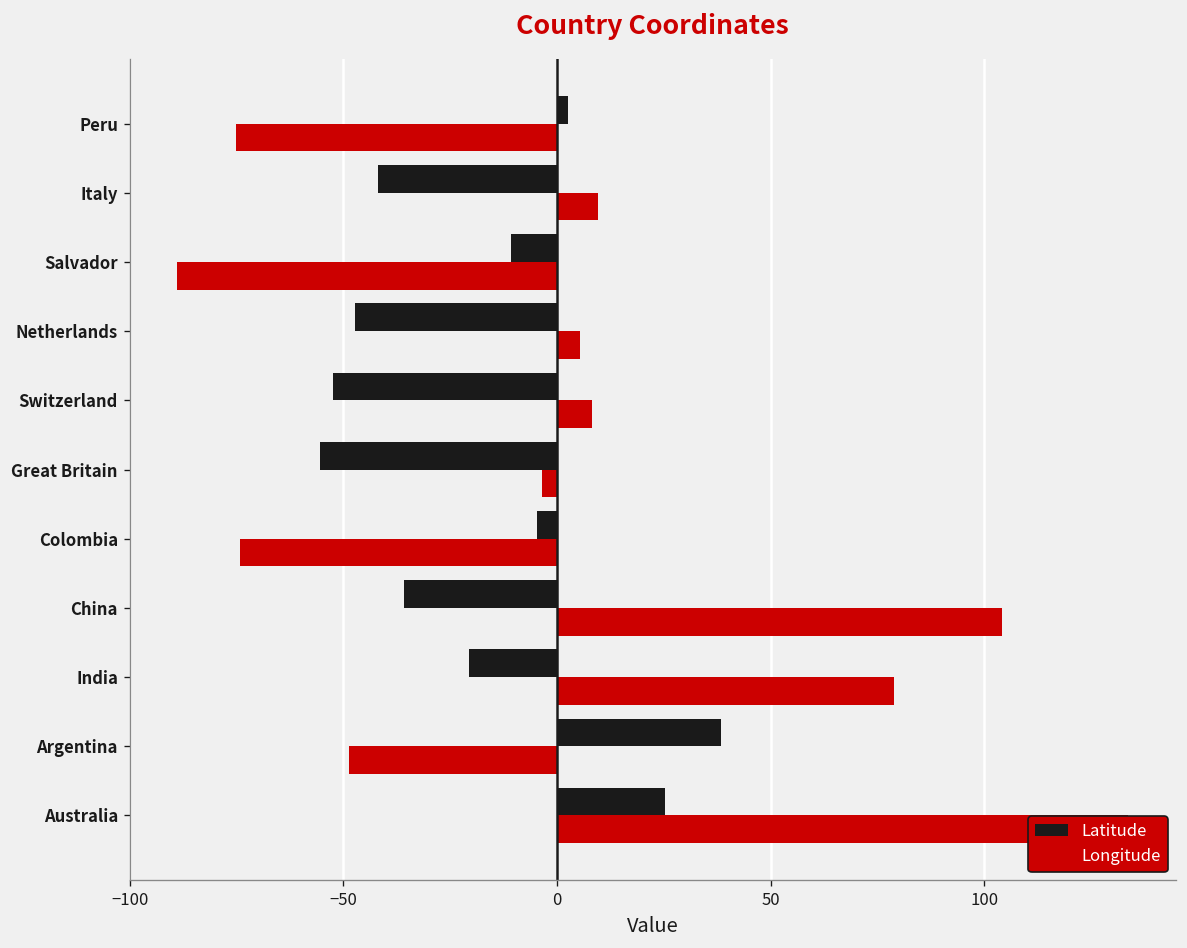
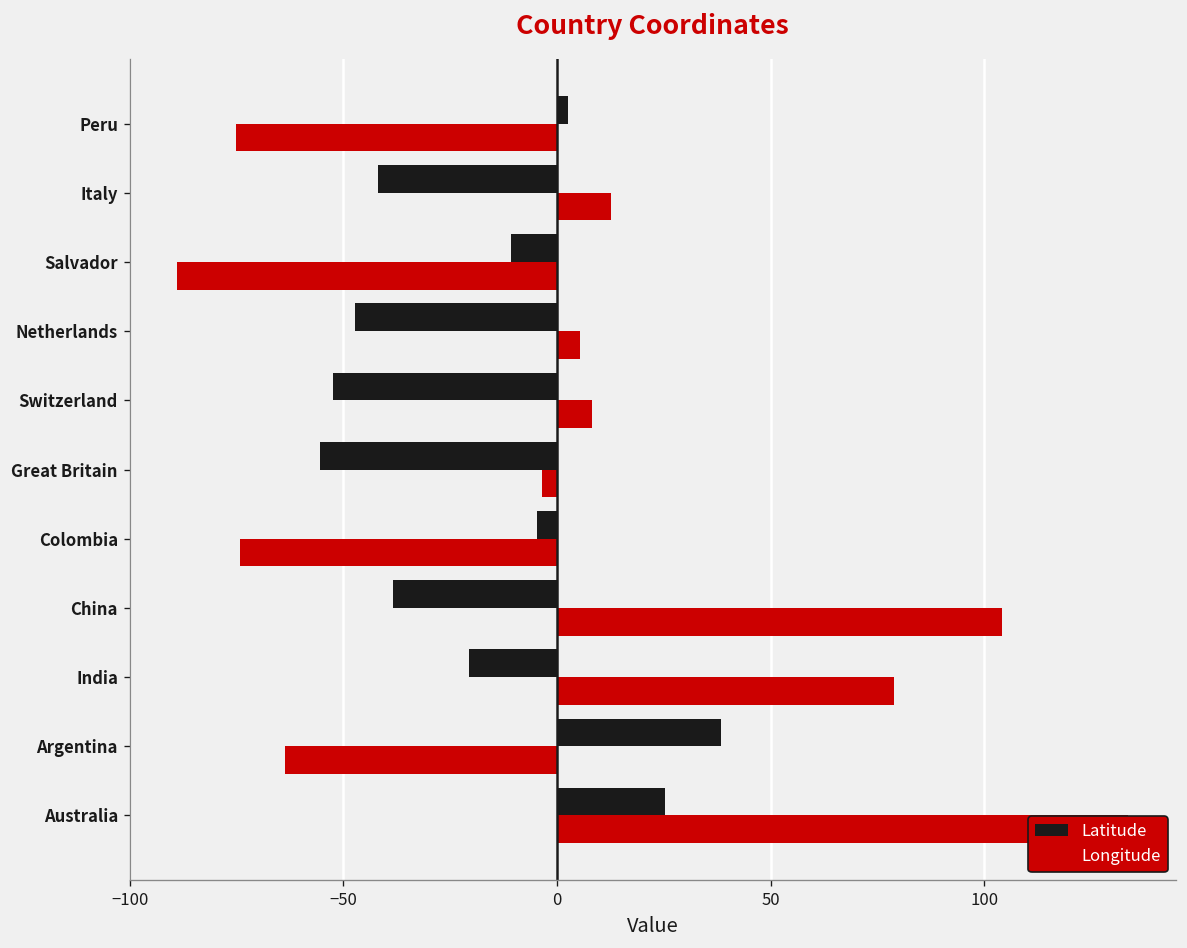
Longitude, Italy: 10 -> 13
Latitude, China: -36 -> -38
Longitude, Argentina: -49 -> -64
